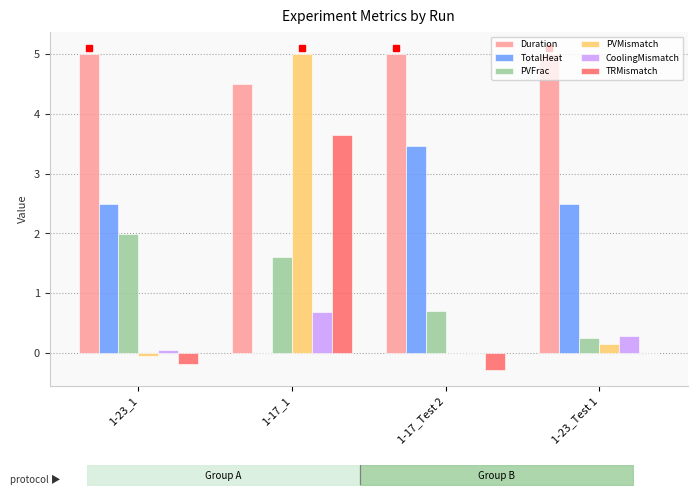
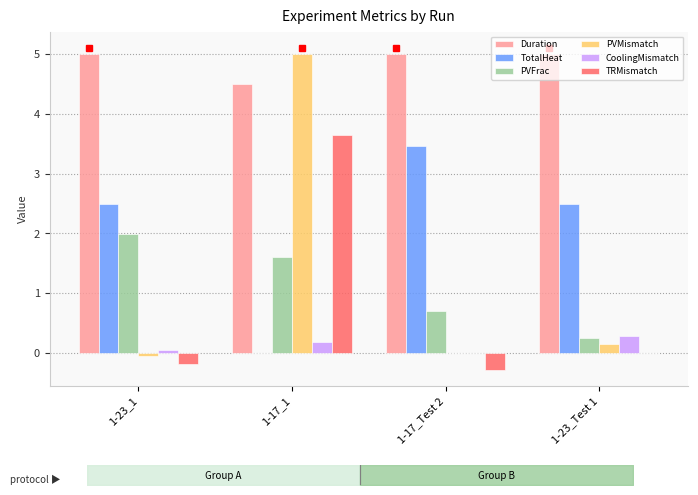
CoolingMismatch, 1-17_1: 0.7 -> 0.2
